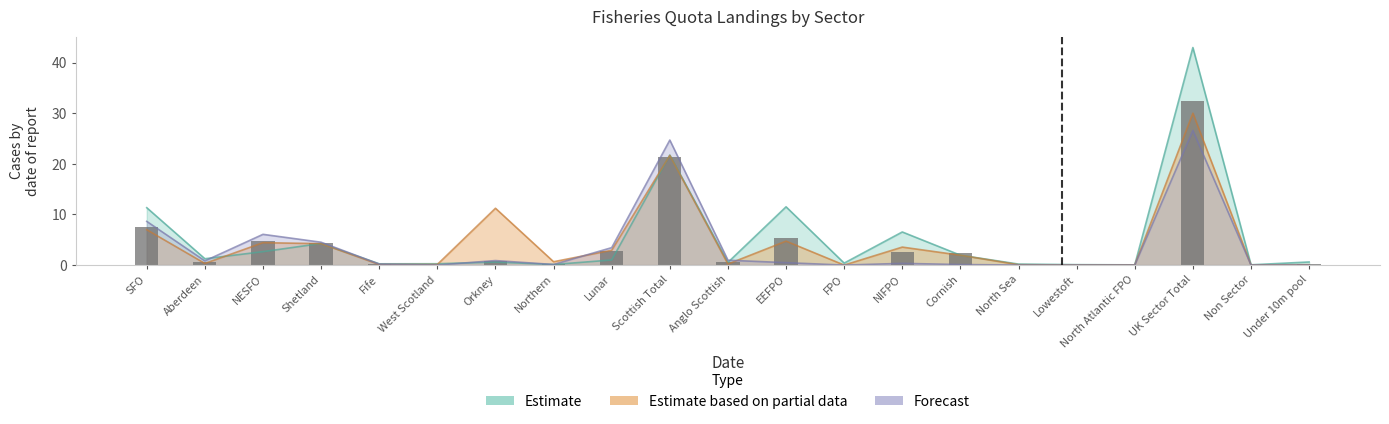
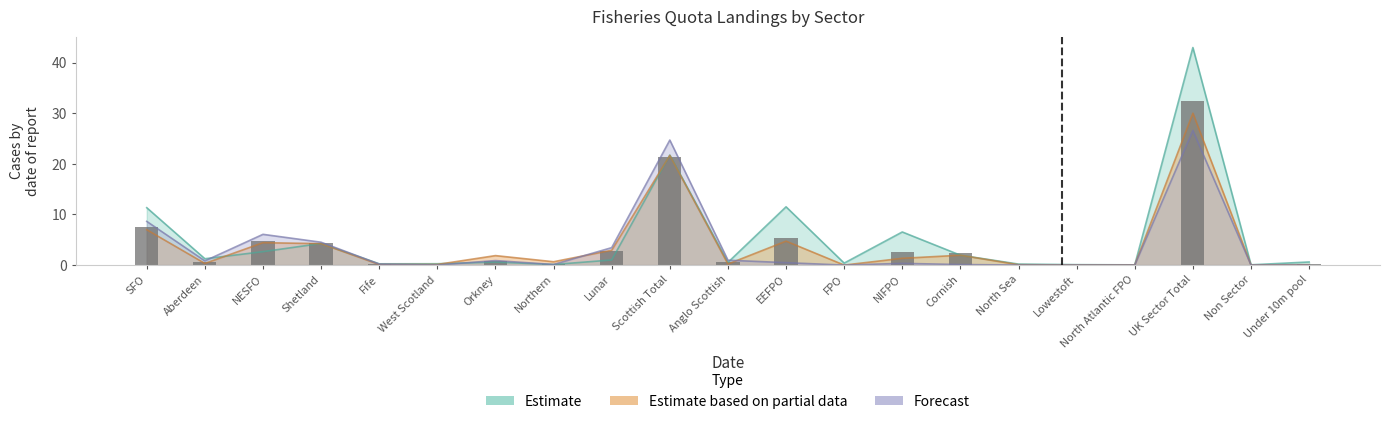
Estimate based on partial data, Orkney: 11 -> 2
Estimate based on partial data, NIFPO: 4 -> 1
